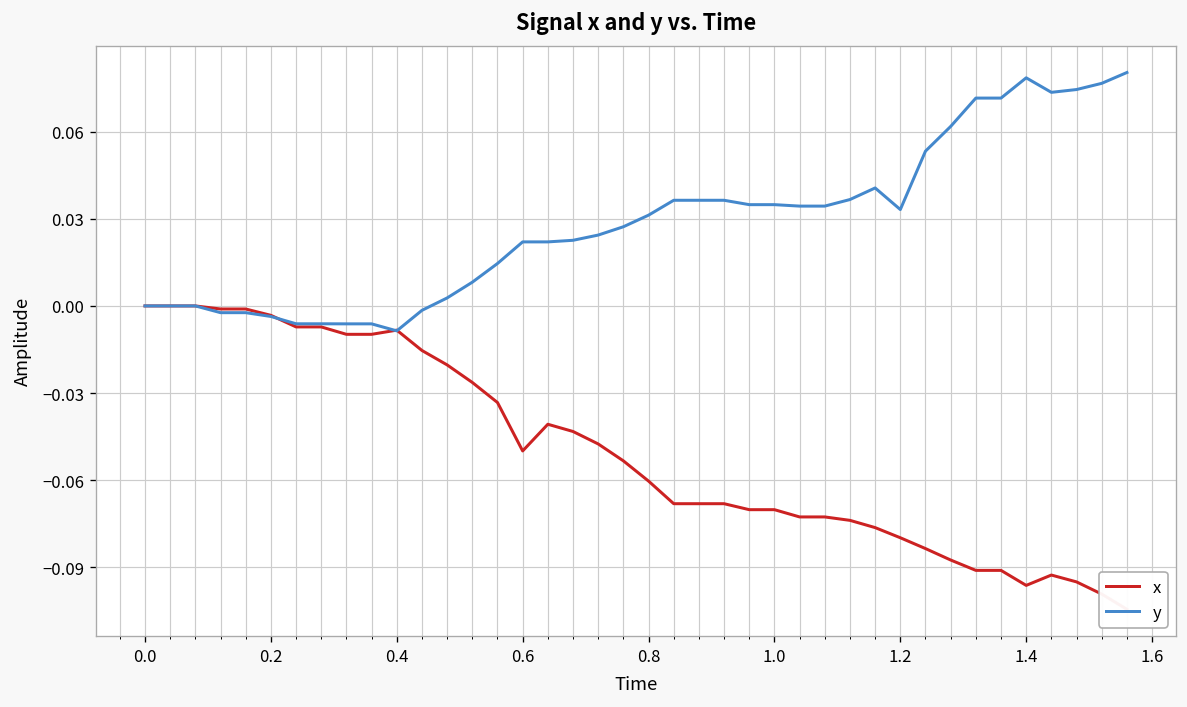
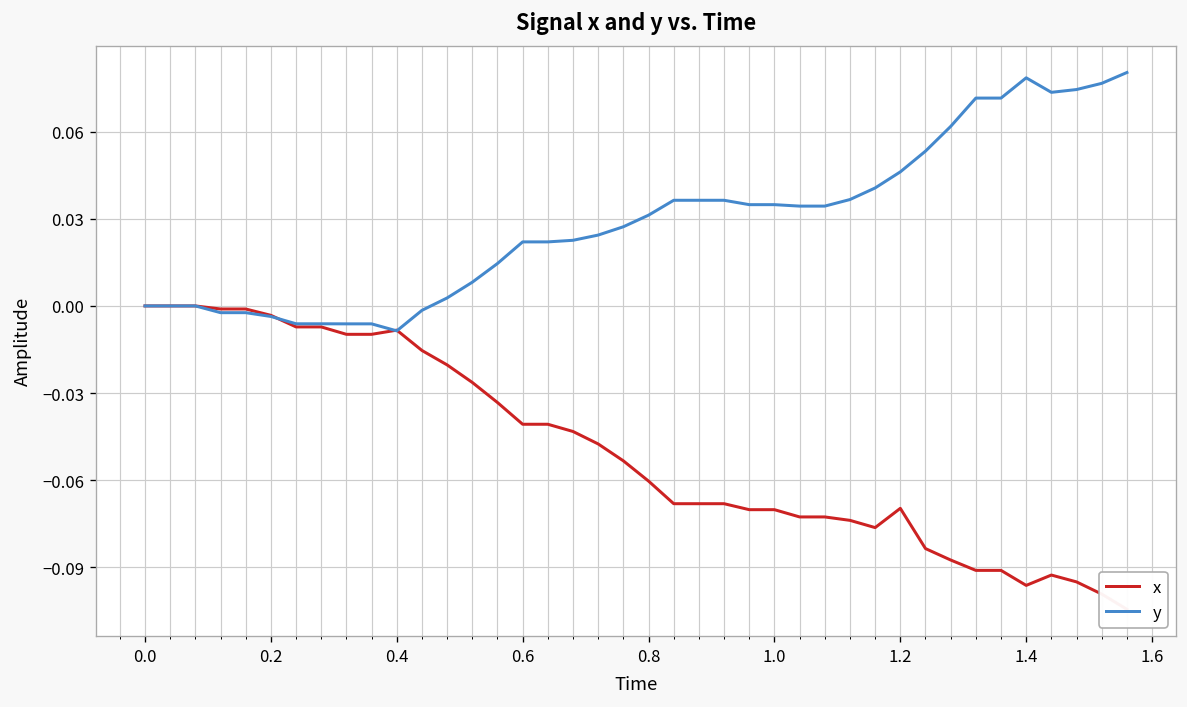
x, 0.6: -0.050 -> -0.041
x, 1.2: -0.080 -> -0.070
y, 1.2: 0.033 -> 0.046
